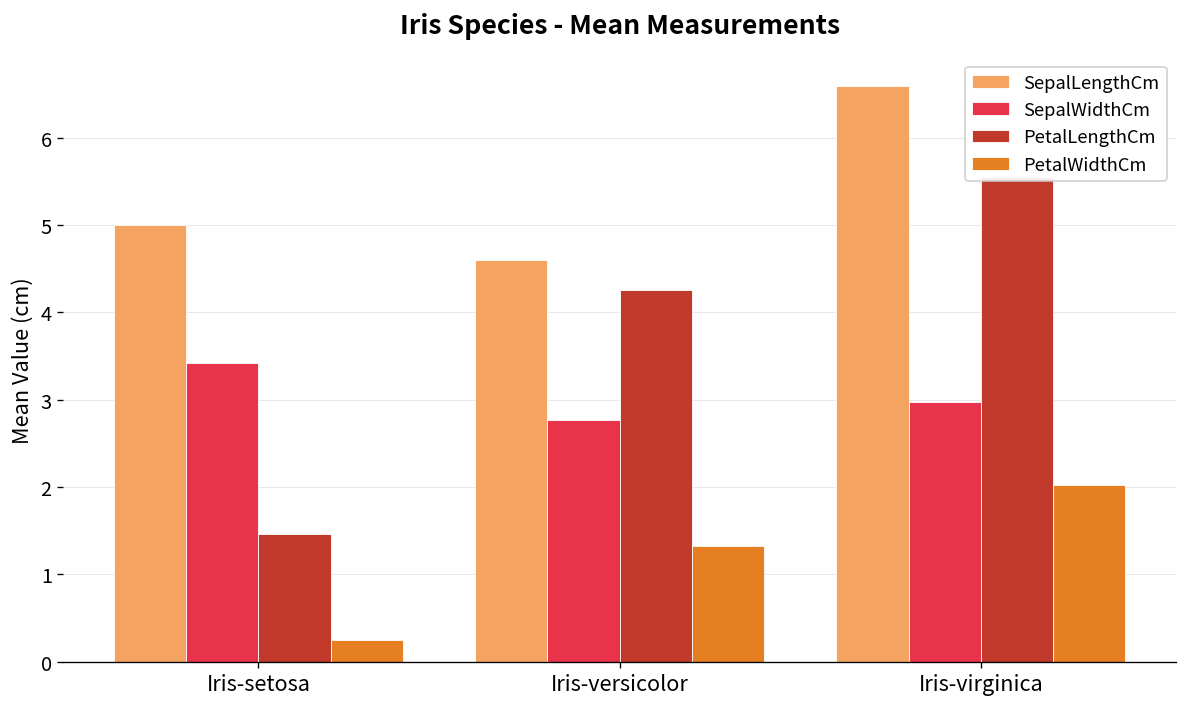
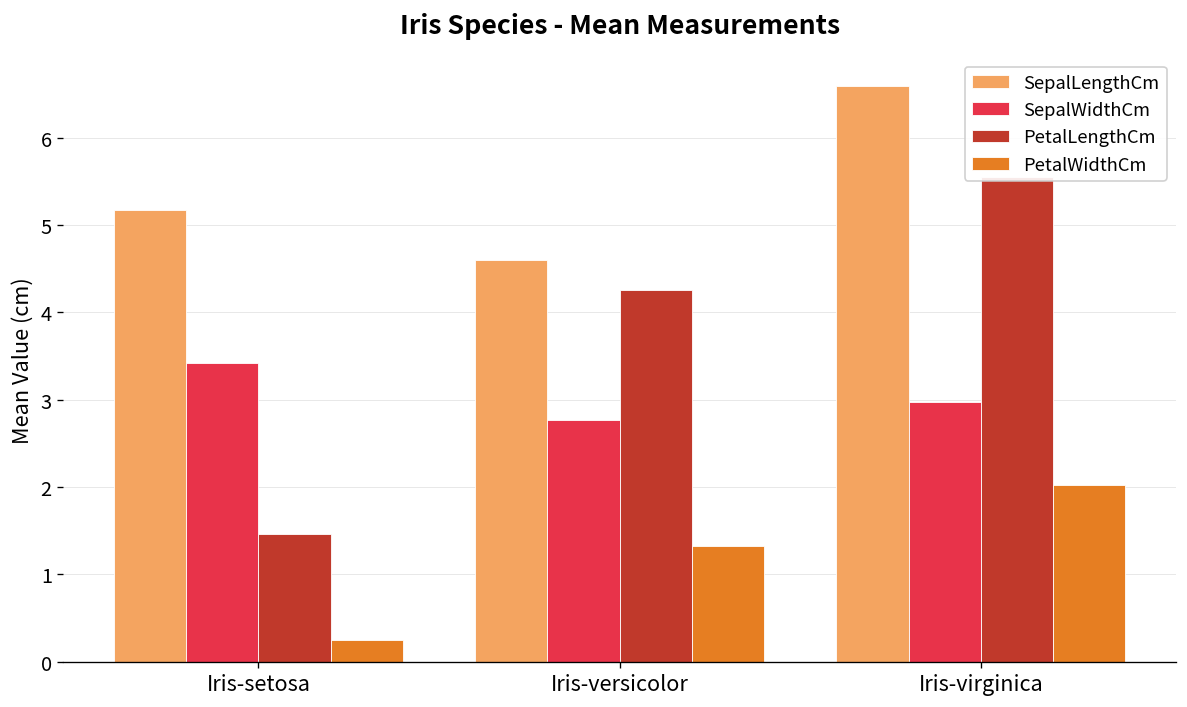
SepalLengthCm, Iris-setosa: 5.0 -> 5.2
